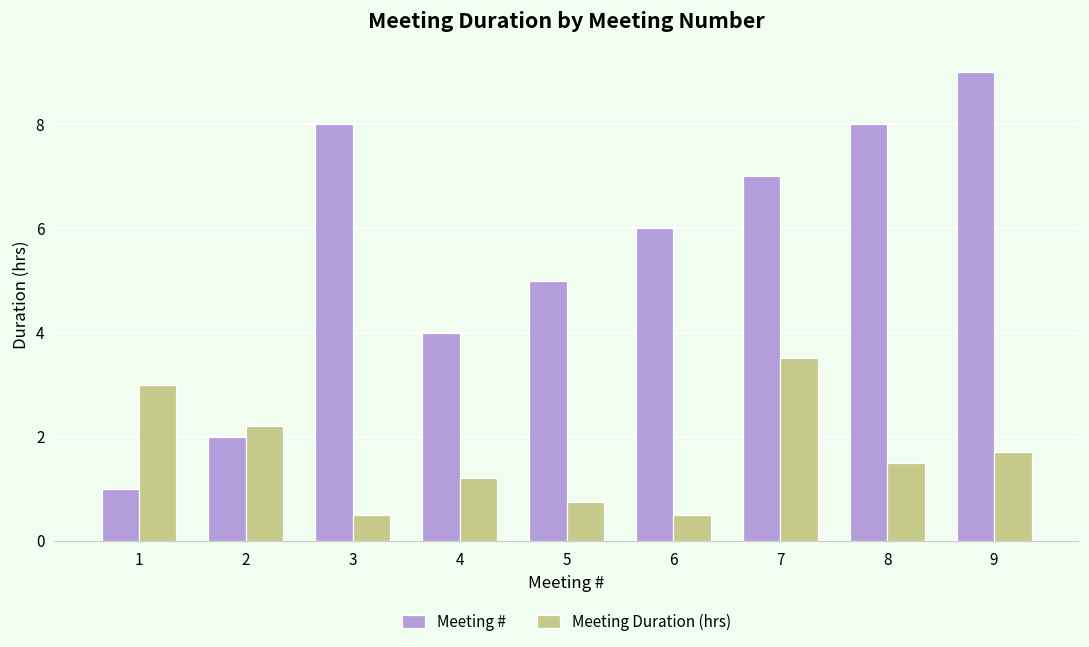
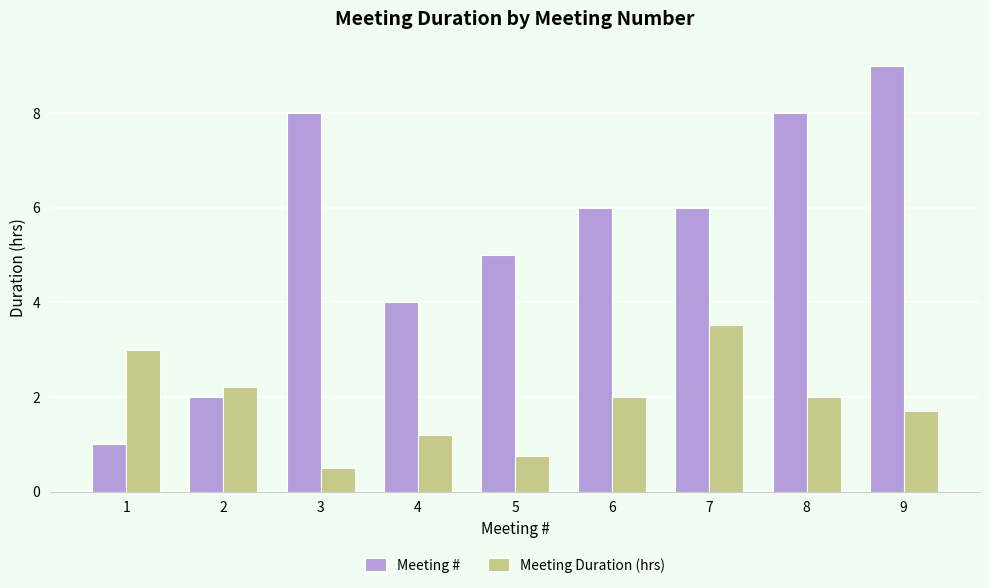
Meeting Duration (hrs), 6: 0.5 -> 2.0
Meeting #, 7: 7 -> 6
Meeting Duration (hrs), 8: 1.5 -> 2.0
